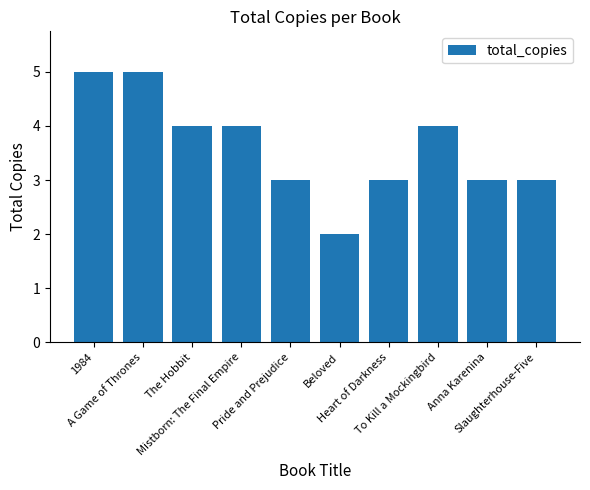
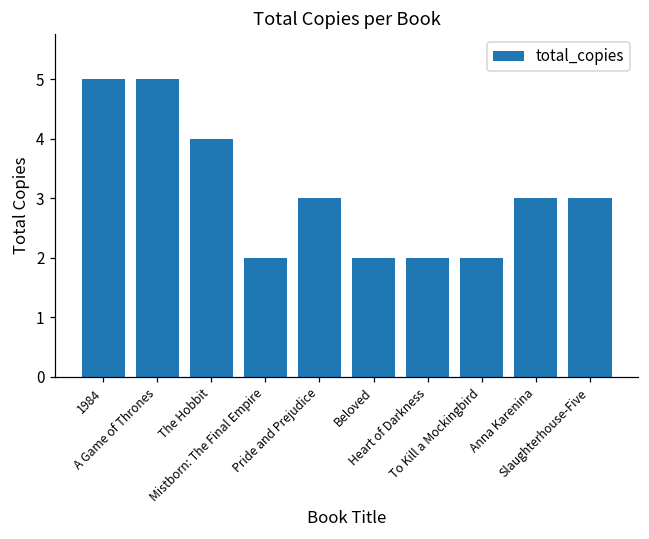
Mistborn: The Final Empire: 4 -> 2
Heart of Darkness: 3 -> 2
To Kill a Mockingbird: 4 -> 2
